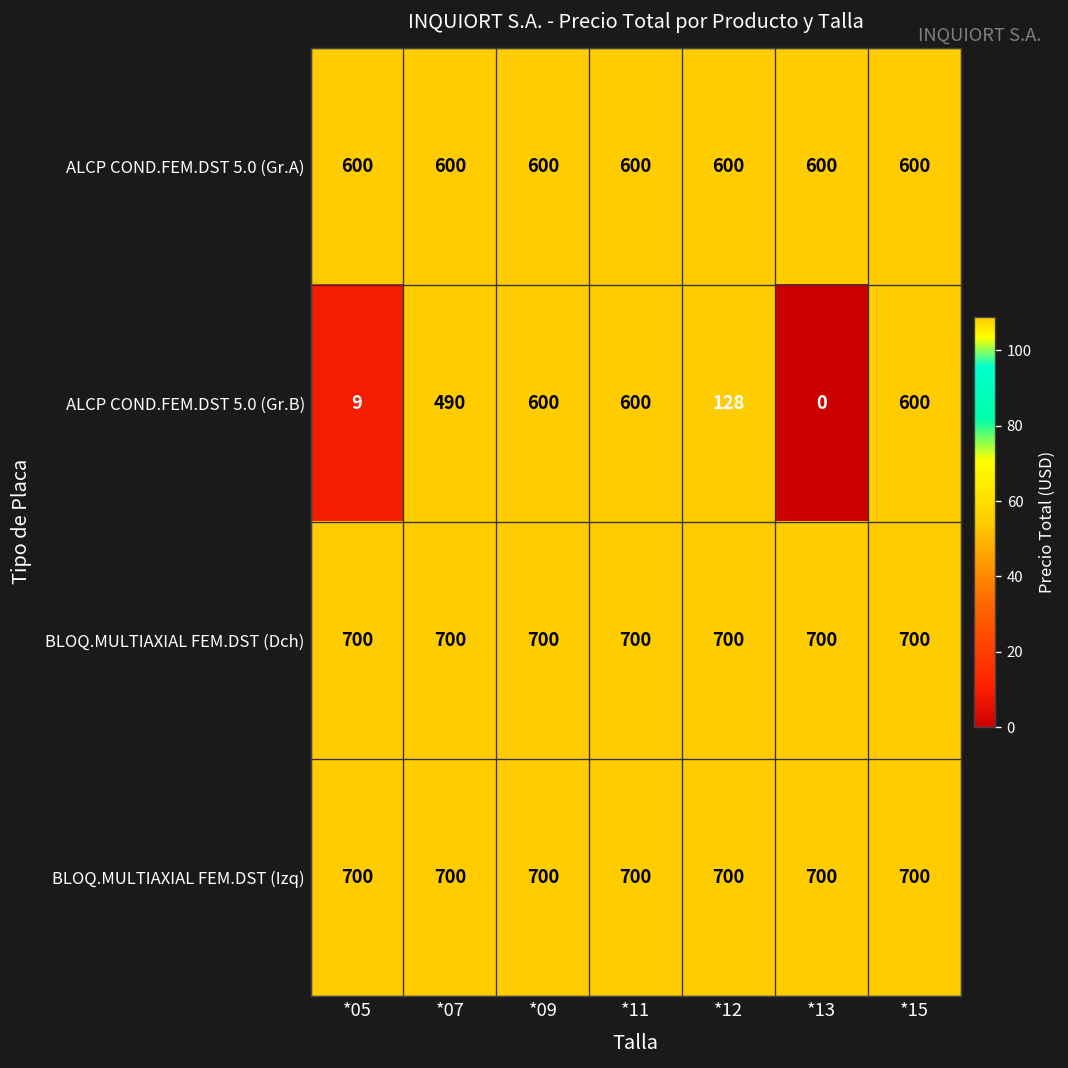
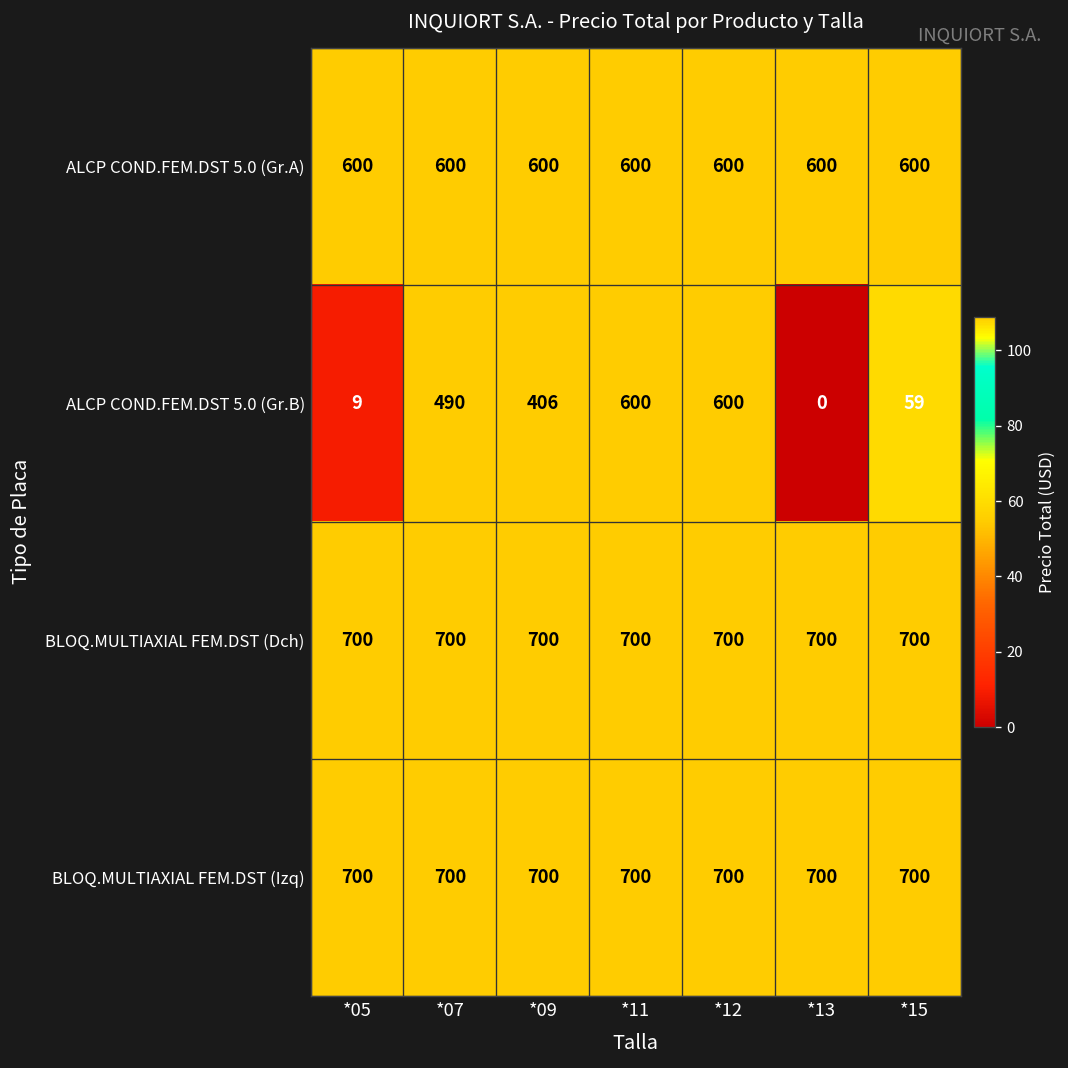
ALCP COND.FEM.DST 5.0 (Gr.B), *09: 600 -> 406
ALCP COND.FEM.DST 5.0 (Gr.B), *12: 128 -> 600
ALCP COND.FEM.DST 5.0 (Gr.B), *15: 600 -> 59
